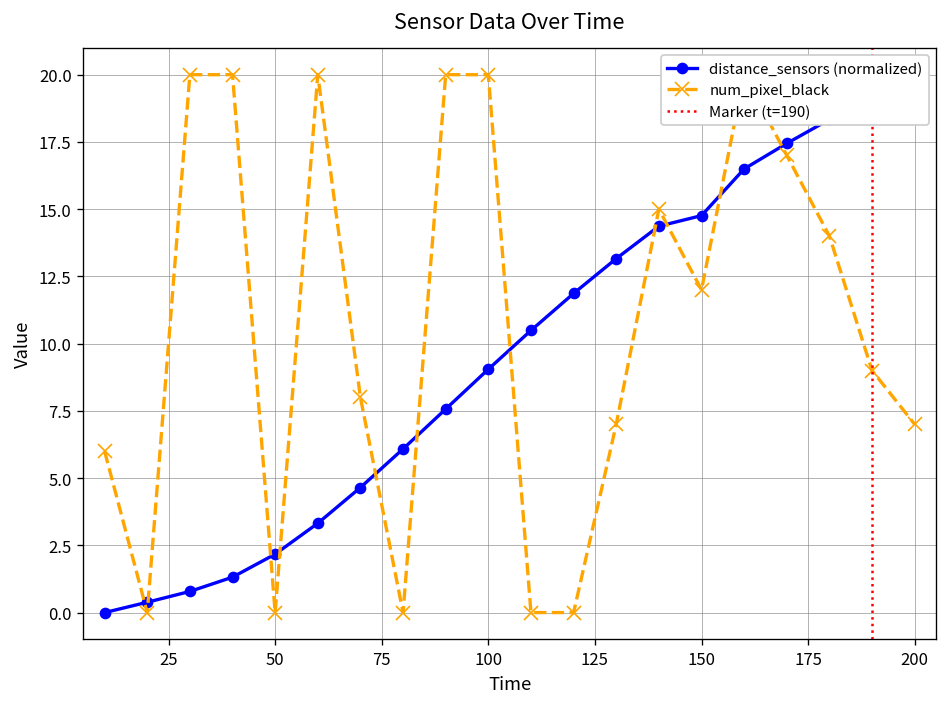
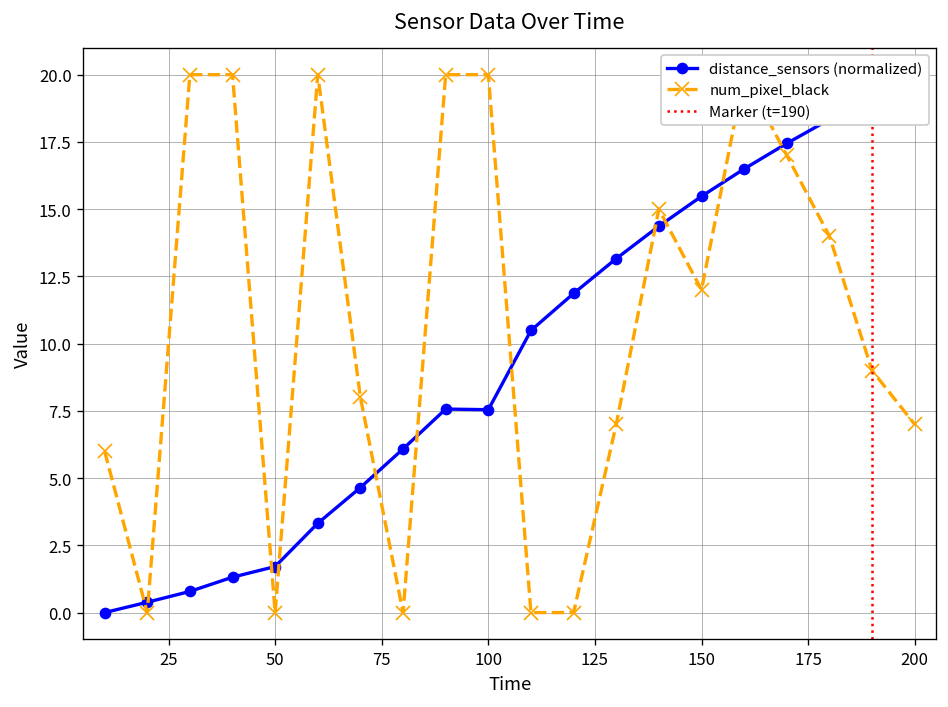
distance_sensors (normalized), 50: 2.2 -> 1.7
distance_sensors (normalized), 100: 9.0 -> 7.5
distance_sensors (normalized), 150: 14.8 -> 15.5
